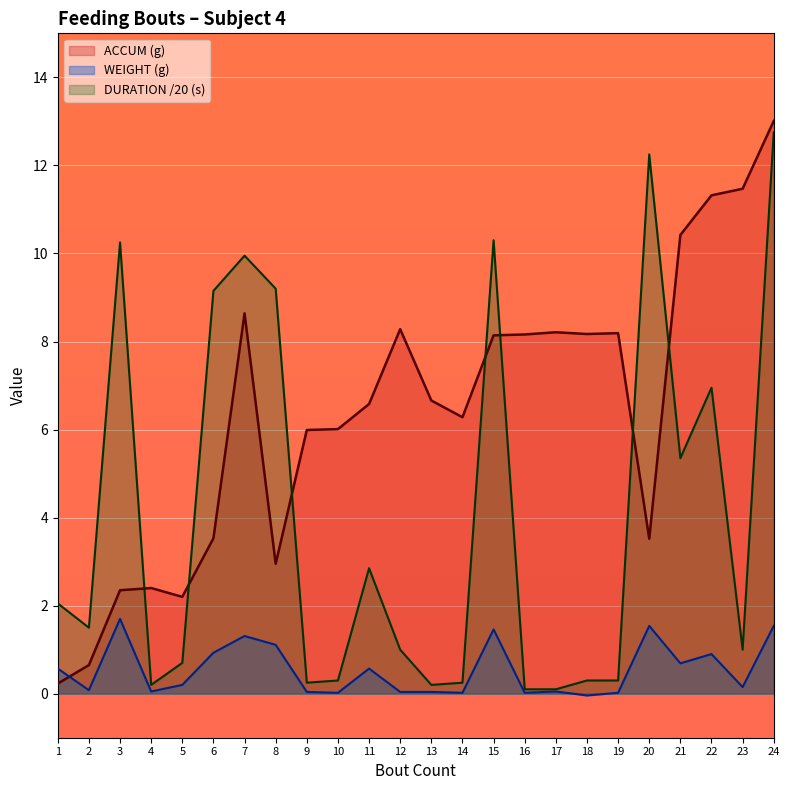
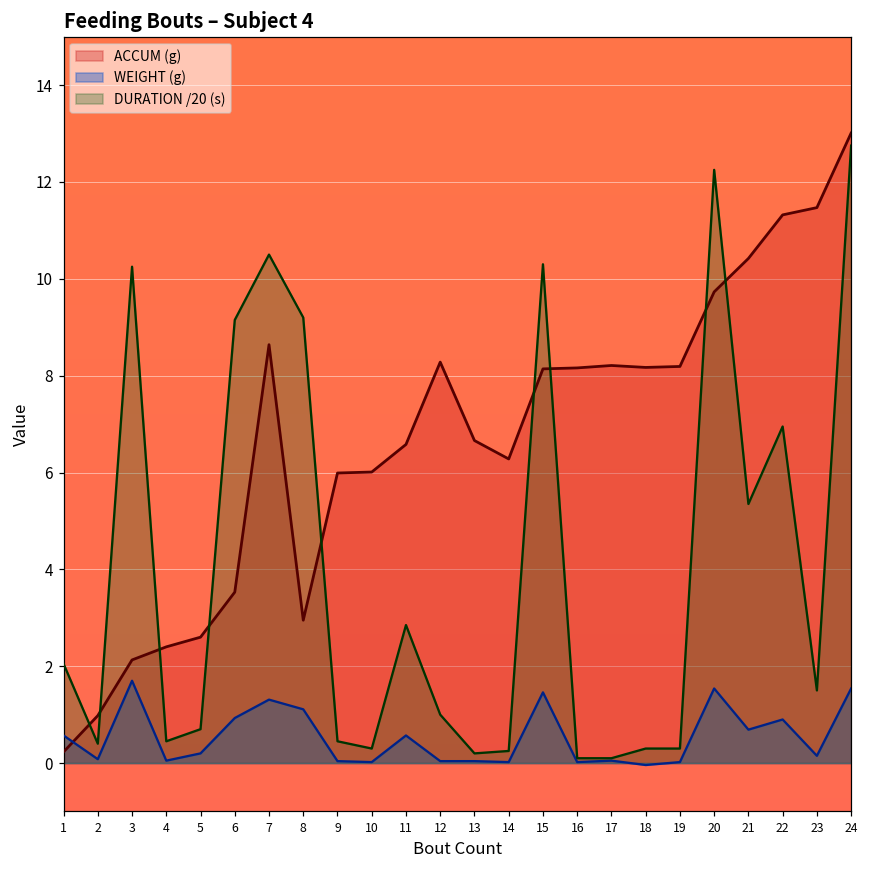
ACCUM (g), 2: 0.7 -> 1.0
DURATION /20 (s), 2: 1.5 -> 0.4
ACCUM (g), 3: 2.4 -> 2.1
DURATION /20 (s), 4: 0.2 -> 0.5
ACCUM (g), 5: 2.2 -> 2.6
DURATION /20 (s), 7: 10.0 -> 10.5
DURATION /20 (s), 9: 0.3 -> 0.5
ACCUM (g), 20: 3.5 -> 9.7
DURATION /20 (s), 23: 1.0 -> 1.5
